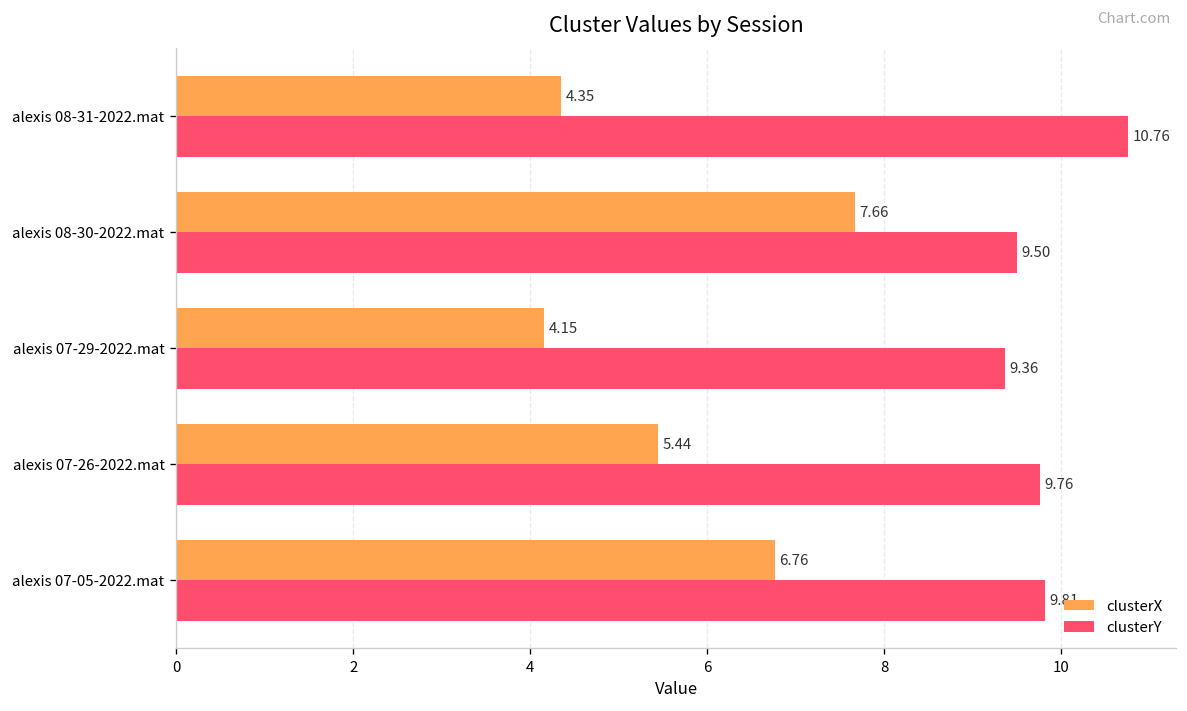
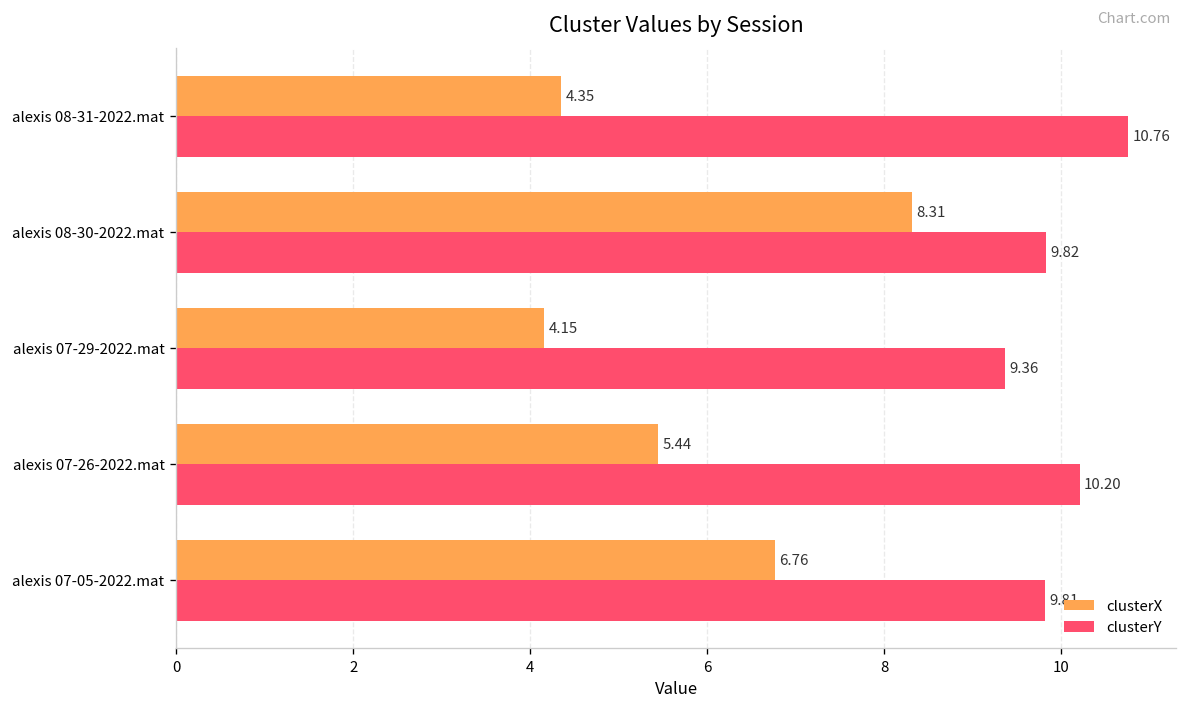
clusterX, alexis 08-30-2022.mat: 7.66 -> 8.31
clusterY, alexis 08-30-2022.mat: 9.50 -> 9.82
clusterY, alexis 07-26-2022.mat: 9.76 -> 10.20
